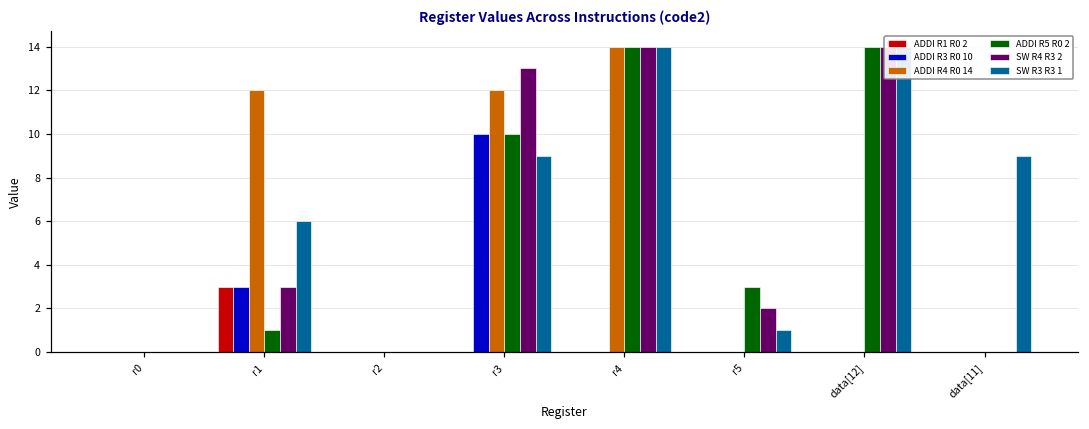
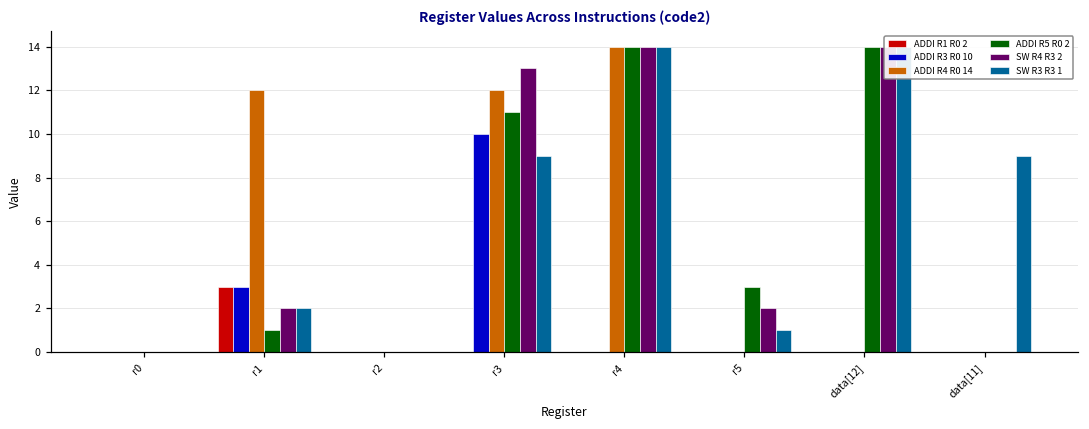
SW R4 R3 2, r1: 3 -> 2
SW R3 R3 1, r1: 6 -> 2
ADDI R5 R0 2, r3: 10 -> 11
